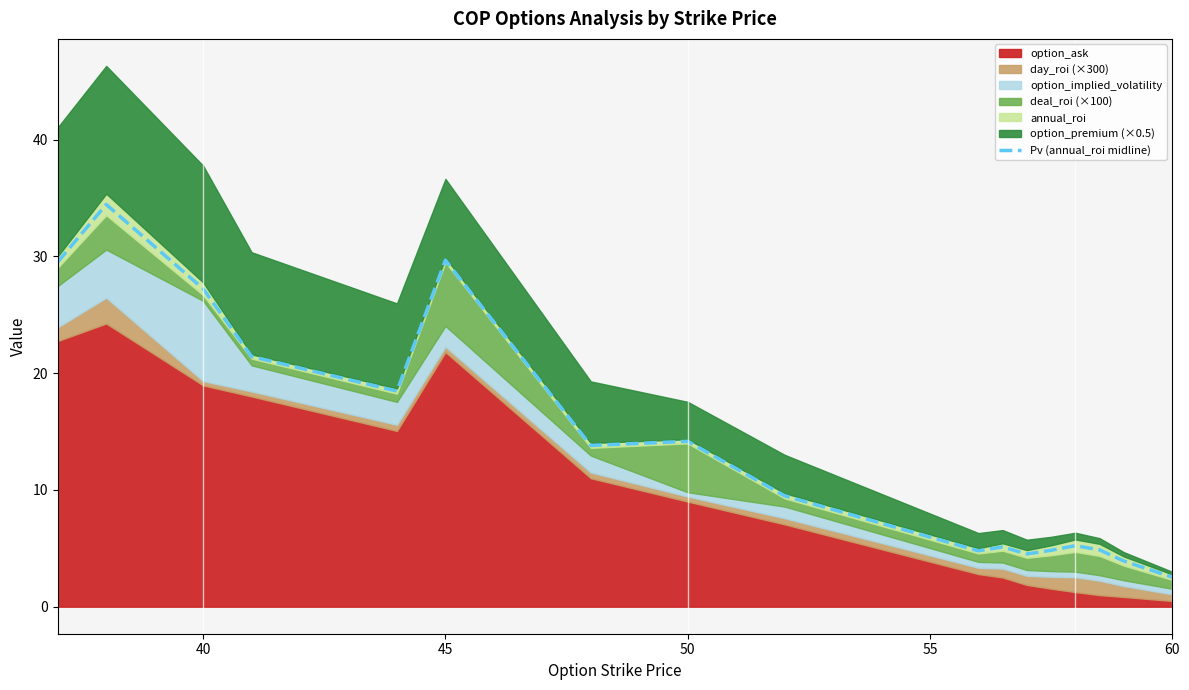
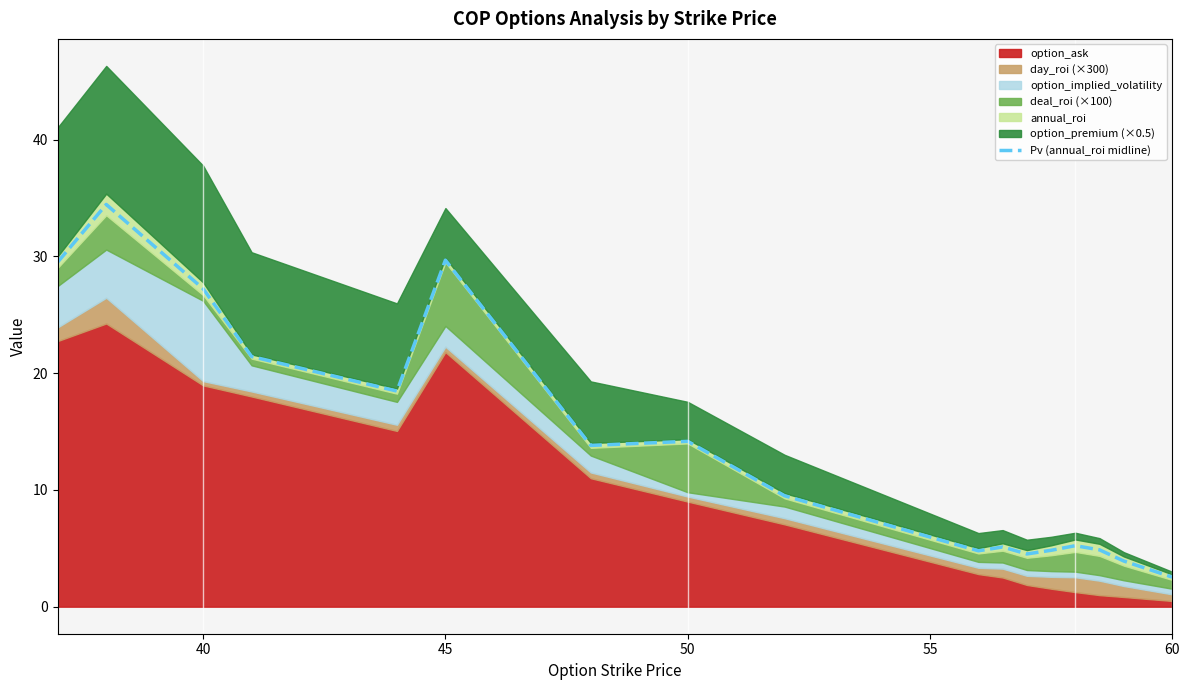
option_premium (×0.5), 45: 6.8 -> 4.3
